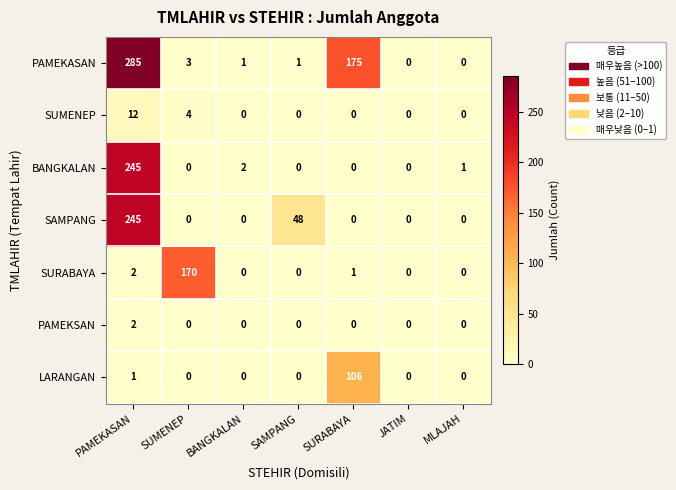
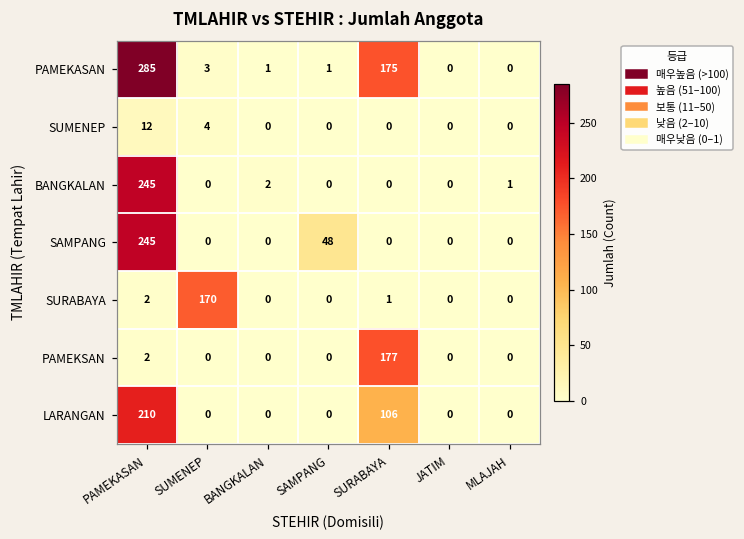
PAMEKSAN, SURABAYA: 0 -> 177
LARANGAN, PAMEKASAN: 1 -> 210
